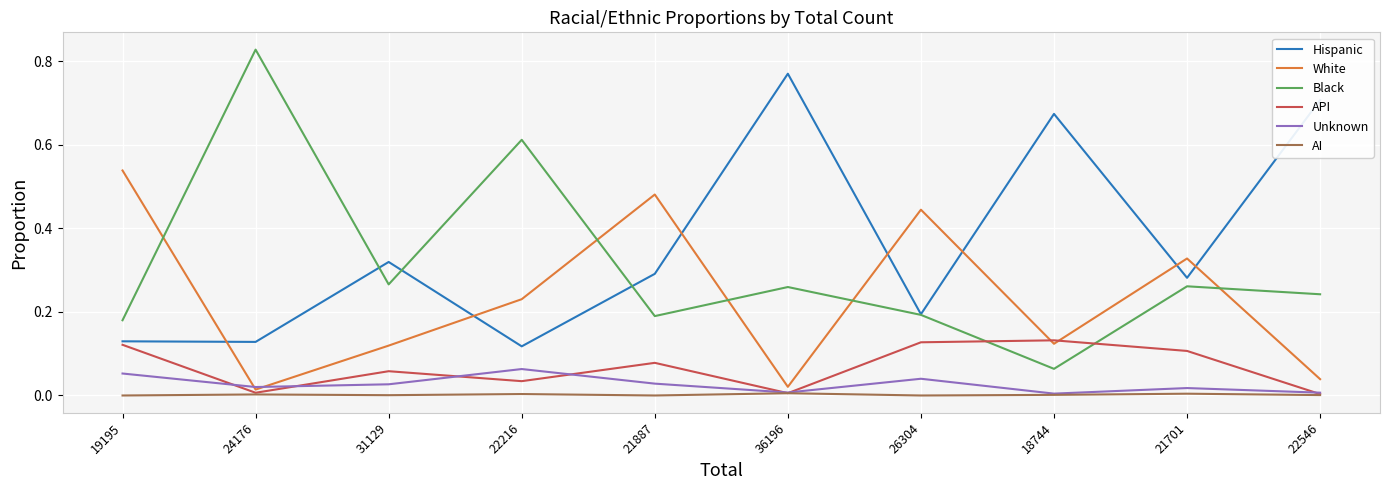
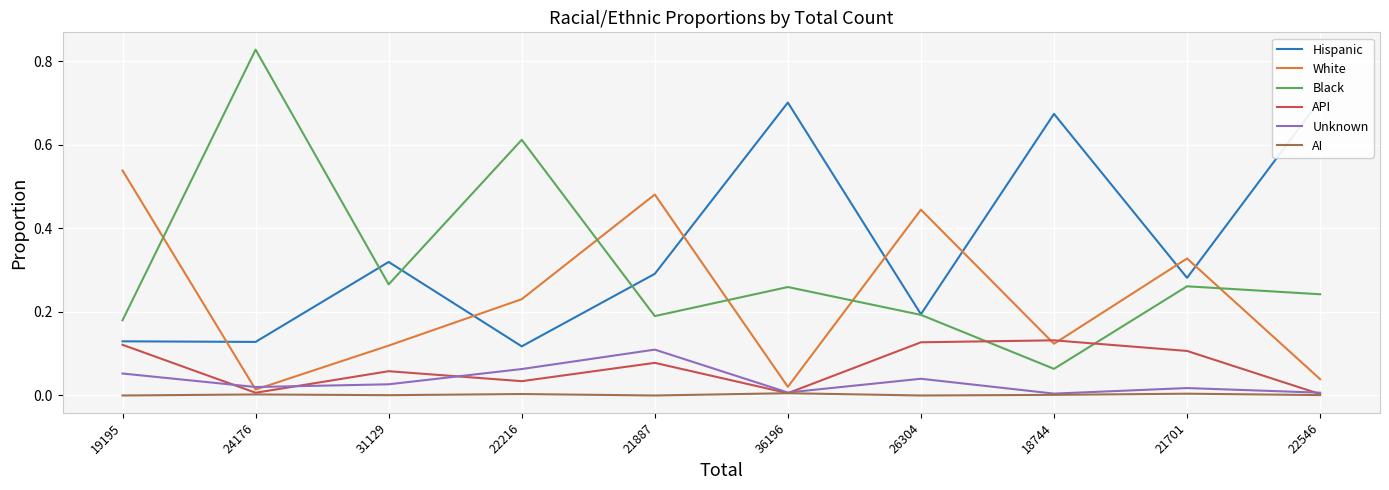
Unknown, 21887: 0.03 -> 0.11
Hispanic, 36196: 0.77 -> 0.70
